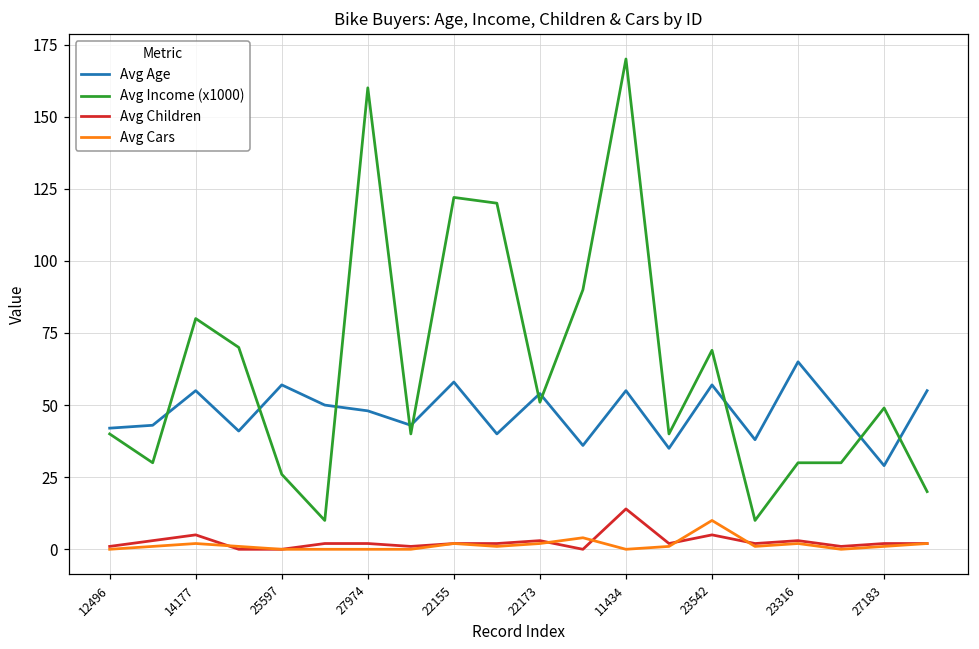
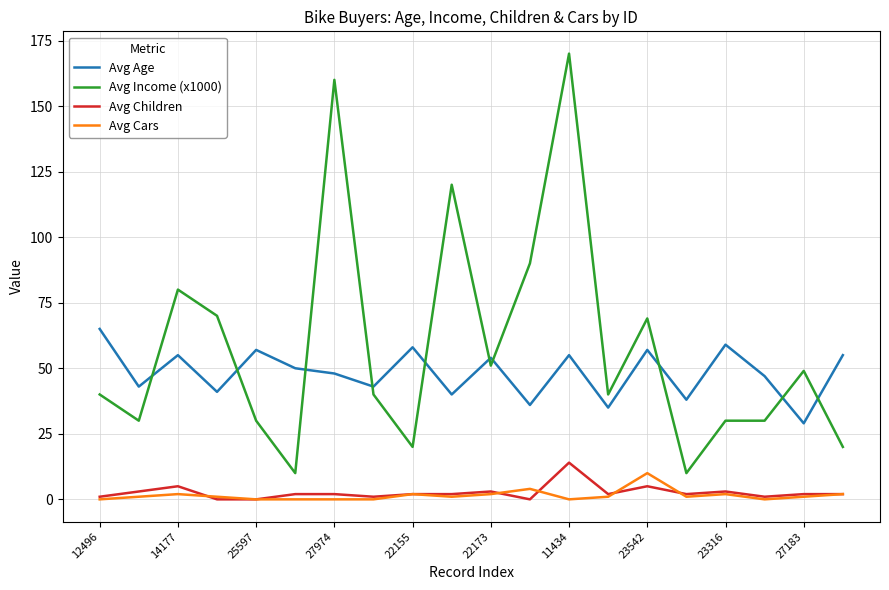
Avg Age, 12496: 42 -> 65
Avg Income (x1000), 25597: 26 -> 30
Avg Income (x1000), 22155: 122 -> 20
Avg Age, 23316: 65 -> 59
